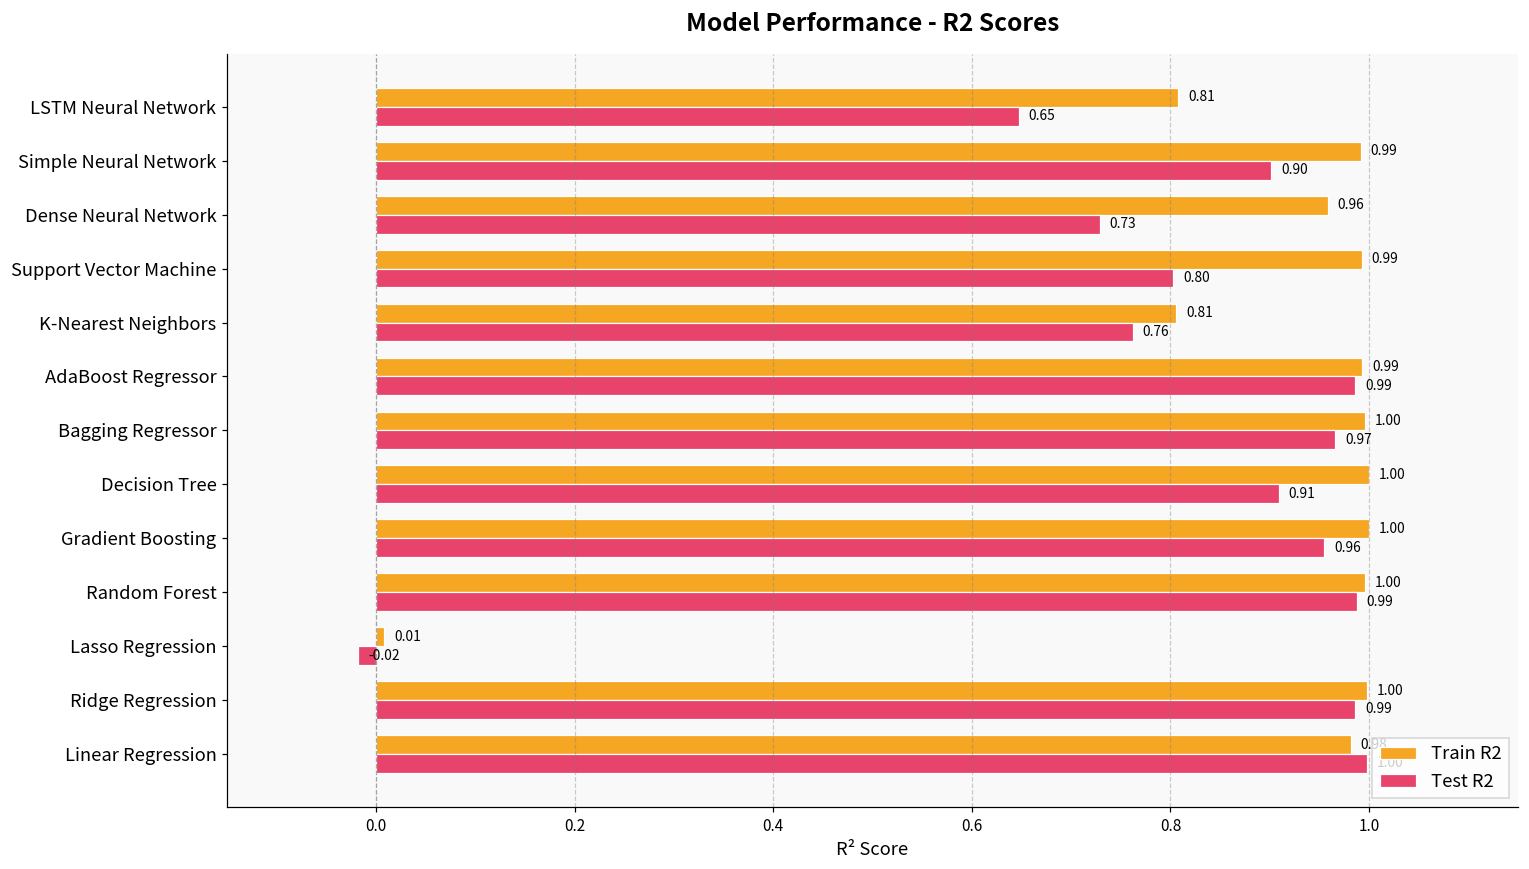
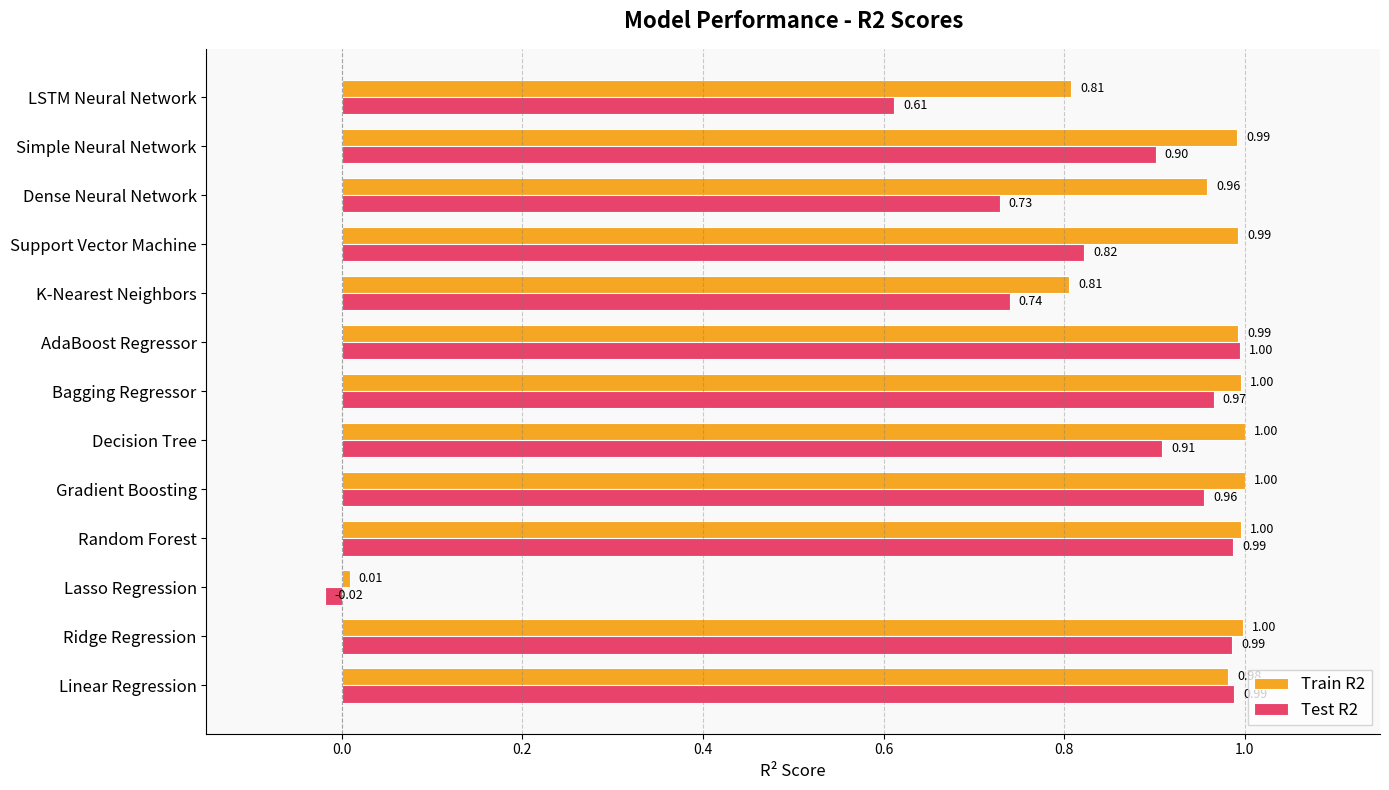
Test R2, LSTM Neural Network: 0.65 -> 0.61
Test R2, Support Vector Machine: 0.80 -> 0.82
Test R2, K-Nearest Neighbors: 0.76 -> 0.74
Test R2, AdaBoost Regressor: 0.99 -> 1.00
Test R2, Linear Regression: 1.00 -> 0.99
